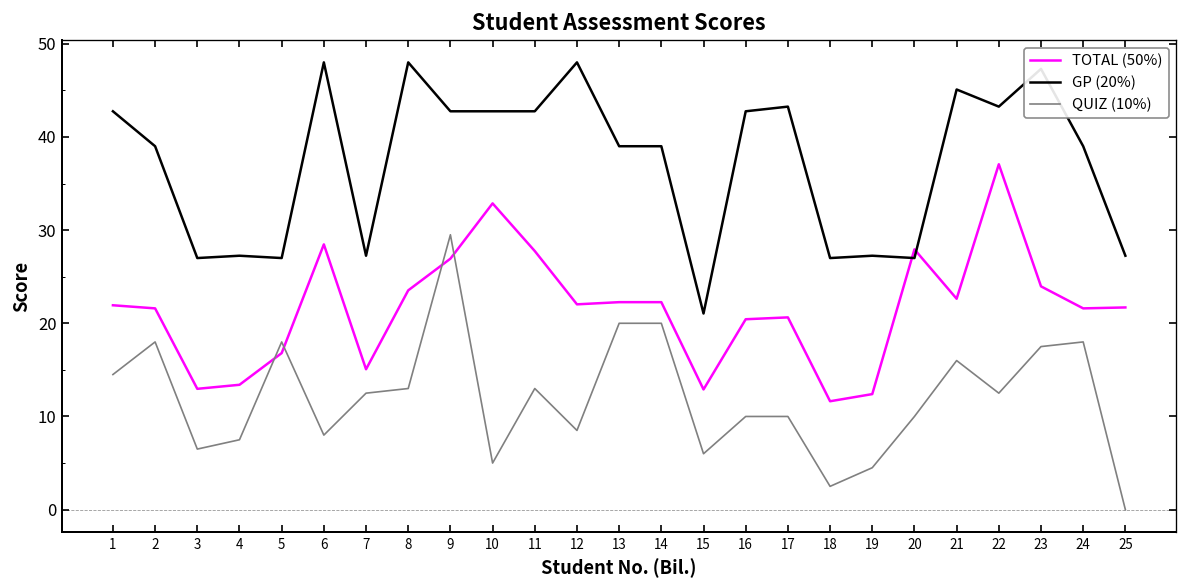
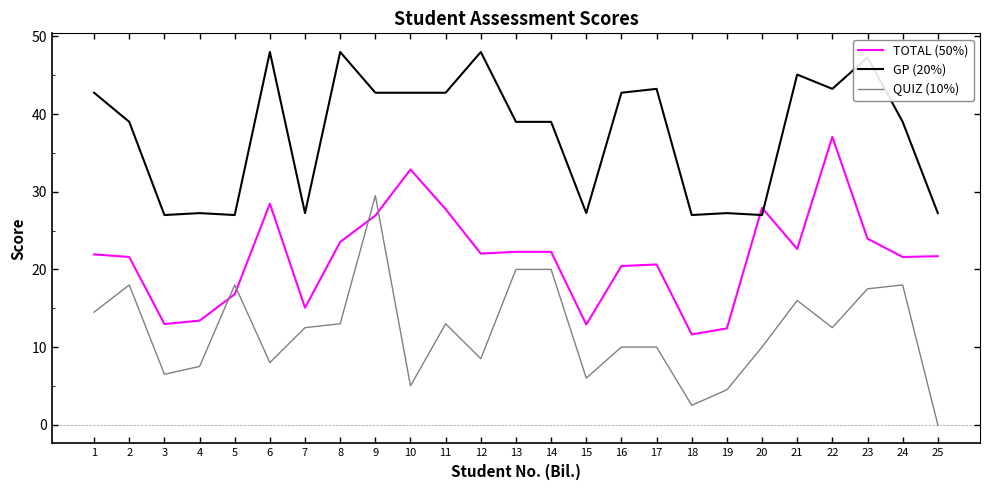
GP (20%), 15: 21 -> 27
